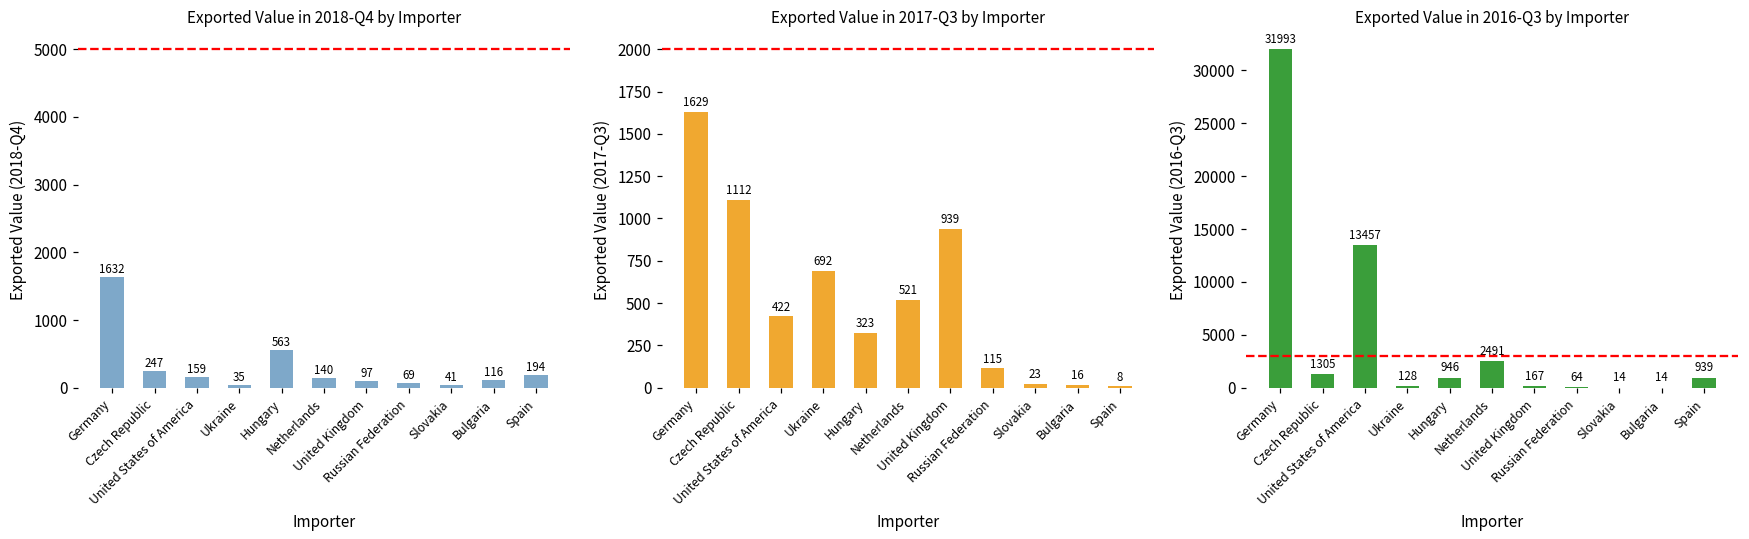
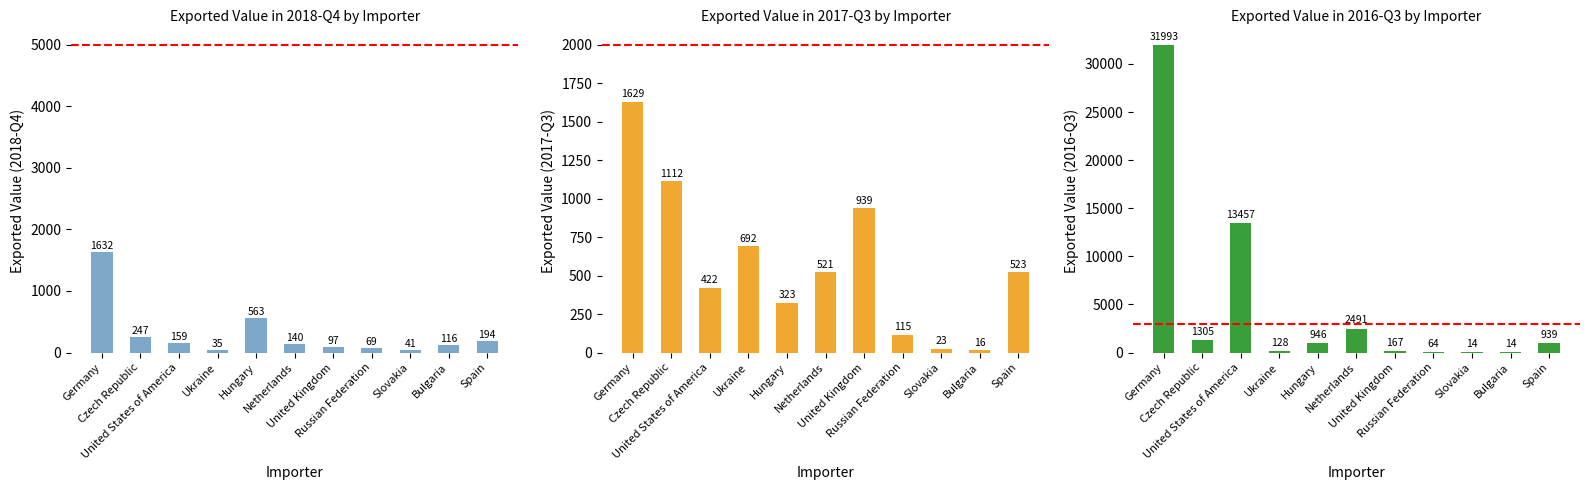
Exported Value in 2017-Q3 by Importer, Spain: 8 -> 523
